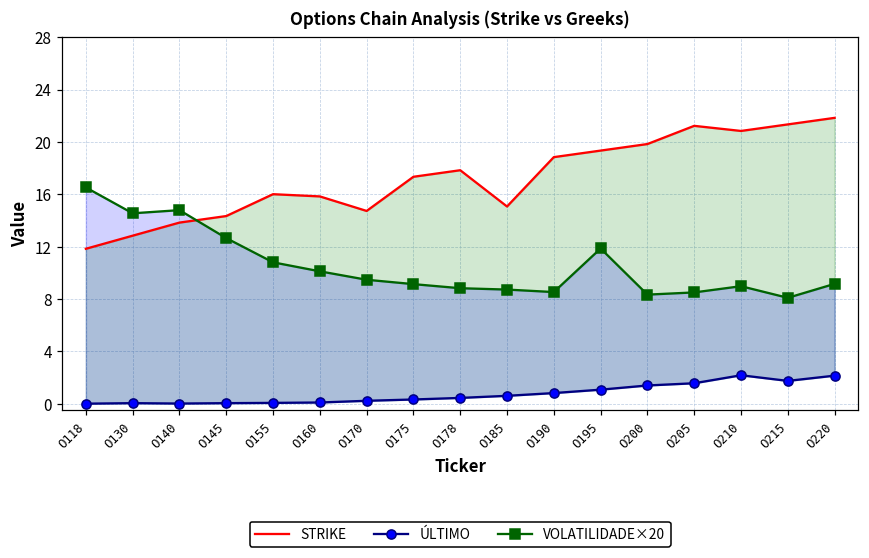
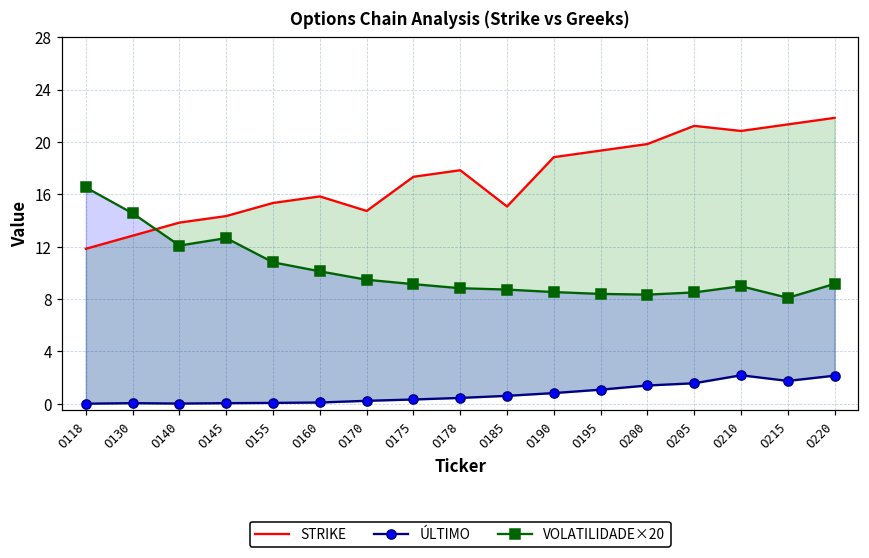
VOLATILIDADE×20, O140: 14.8 -> 12.1
STRIKE, O155: 16.0 -> 15.3
VOLATILIDADE×20, O195: 11.9 -> 8.4
